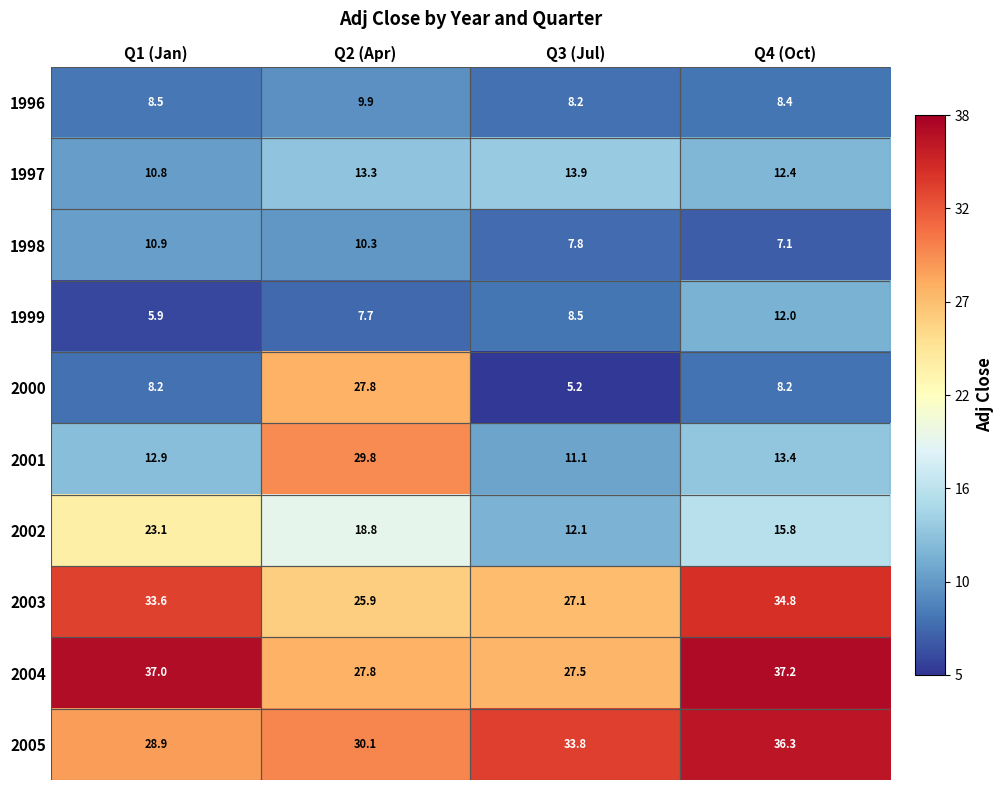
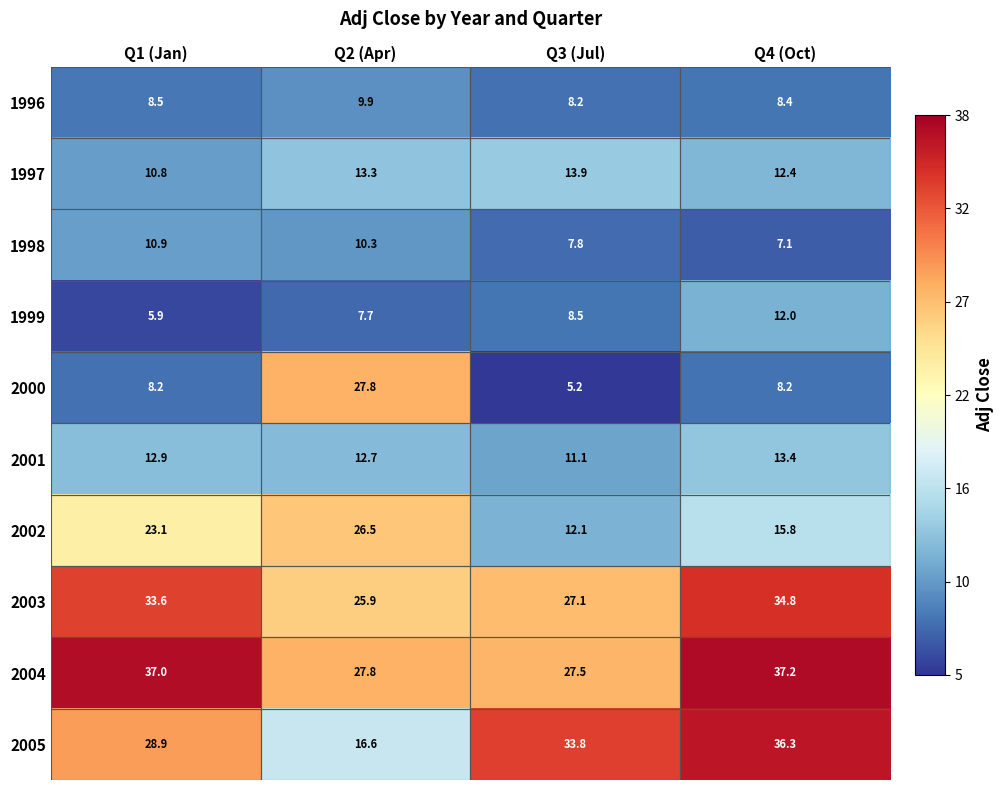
2001, Q2 (Apr): 29.8 -> 12.7
2002, Q2 (Apr): 18.8 -> 26.5
2005, Q2 (Apr): 30.1 -> 16.6
